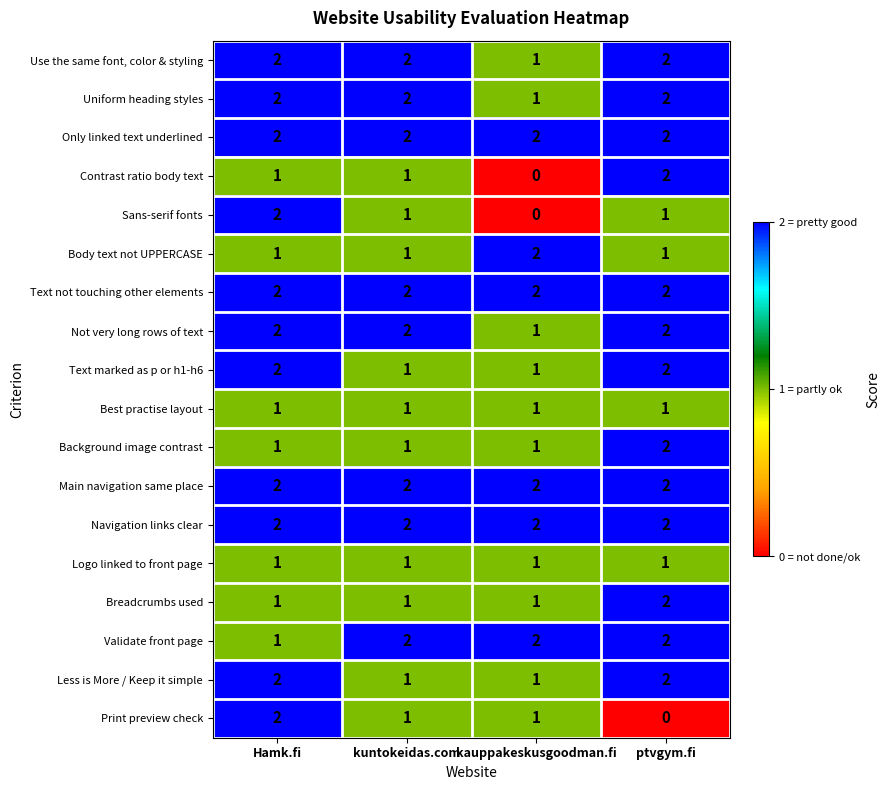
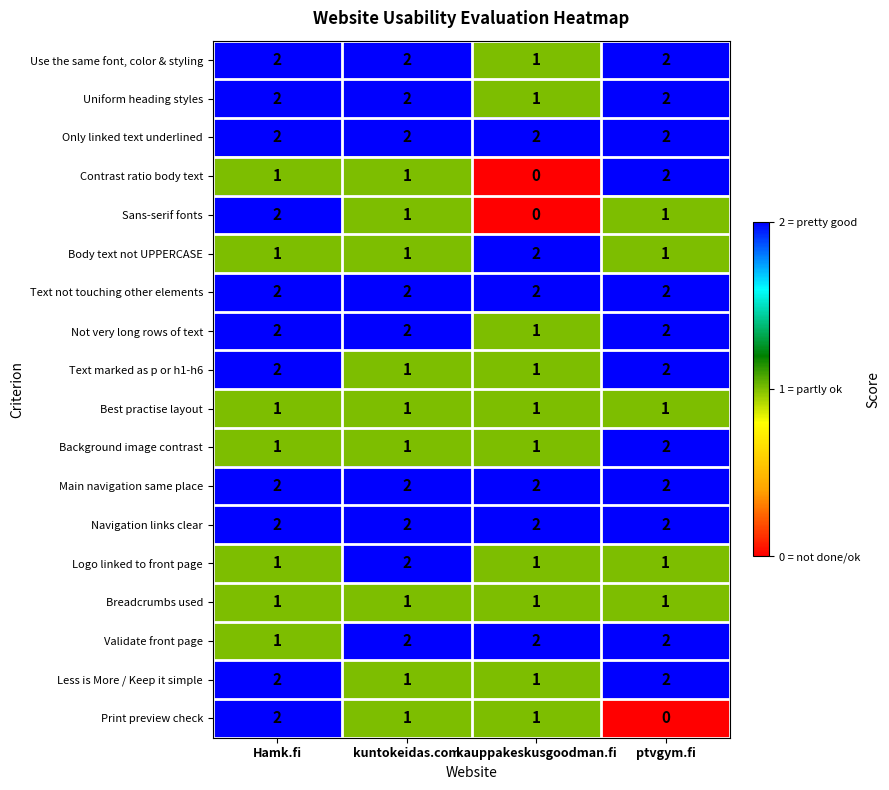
Logo linked to front page, kuntokeidas.com: 1 -> 2
Breadcrumbs used, ptvgym.fi: 2 -> 1
